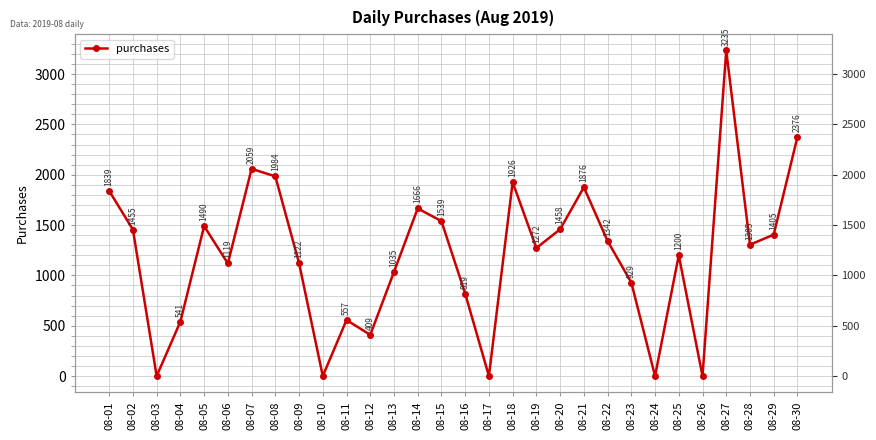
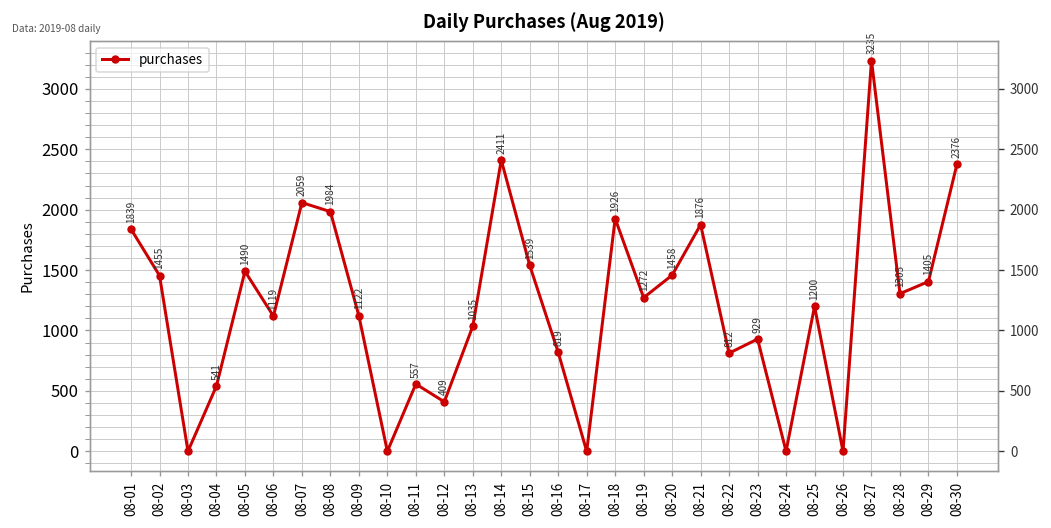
08-14: 1666 -> 2411
08-22: 1342 -> 812
